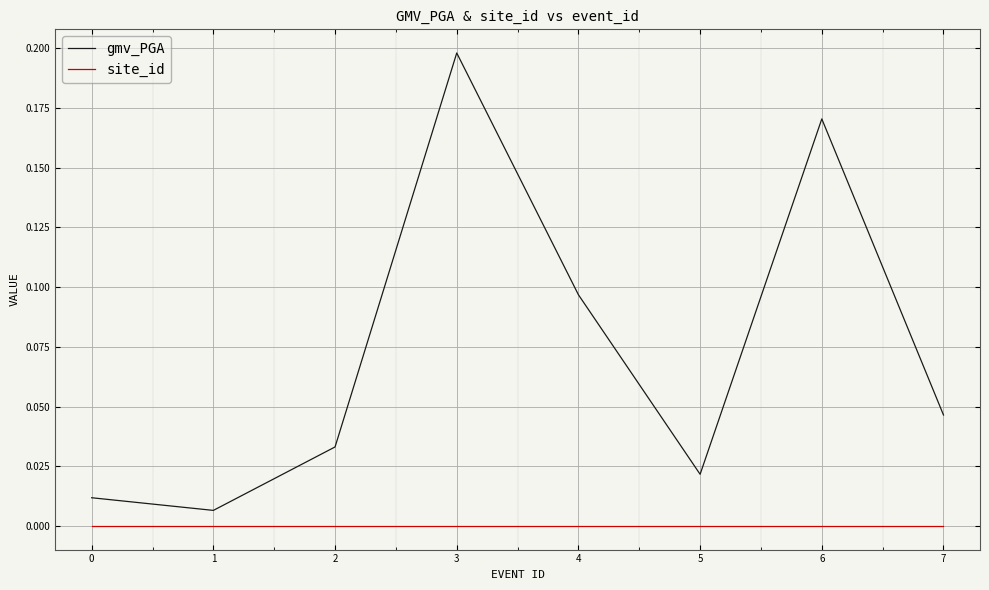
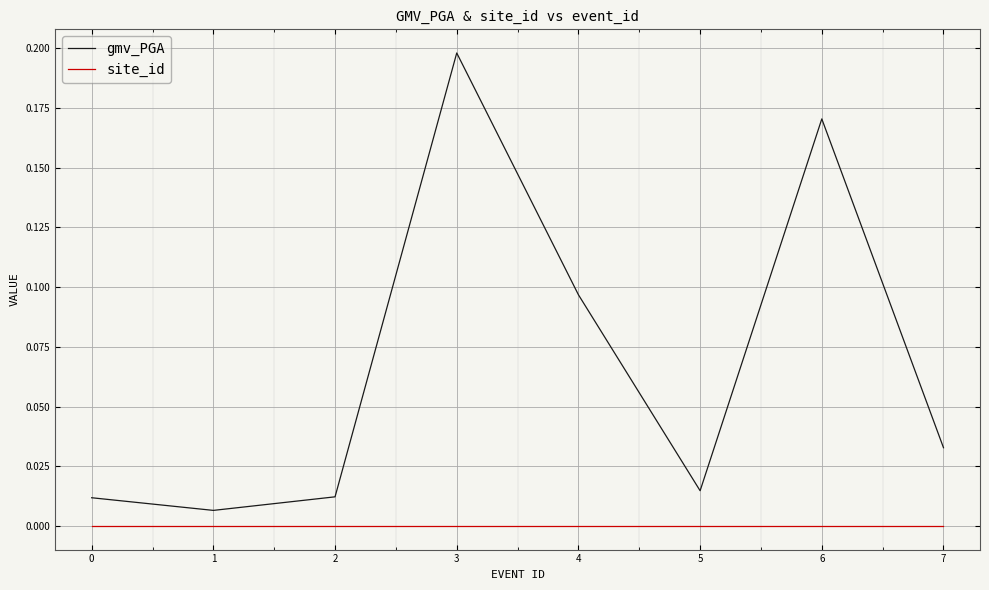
gmv_PGA, 2: 0.033 -> 0.012
gmv_PGA, 5: 0.022 -> 0.015
gmv_PGA, 7: 0.046 -> 0.033
